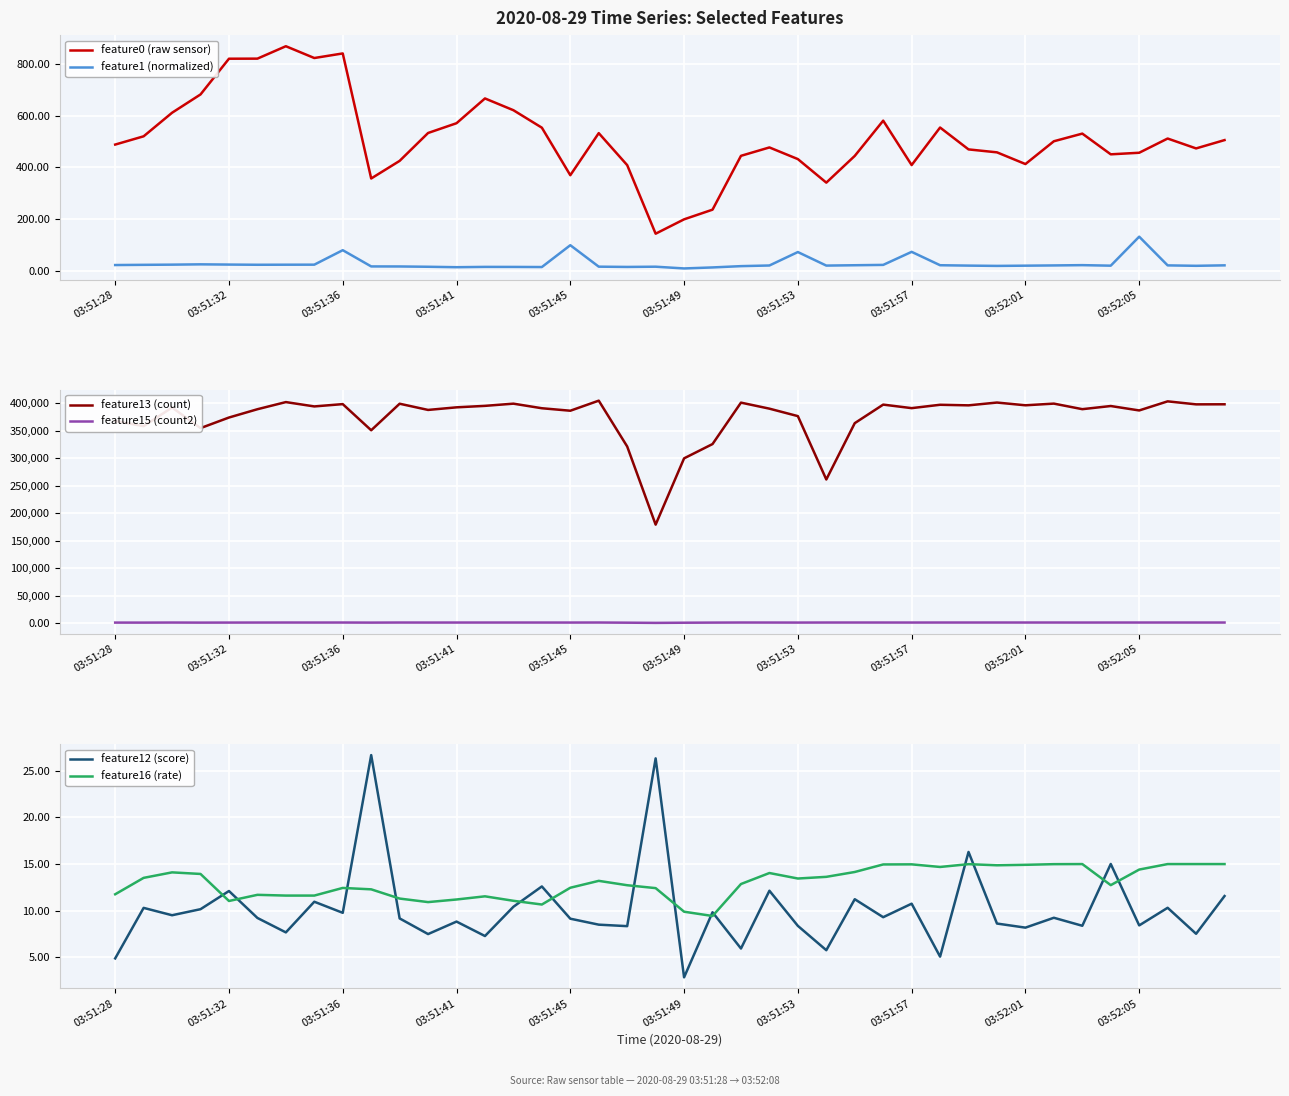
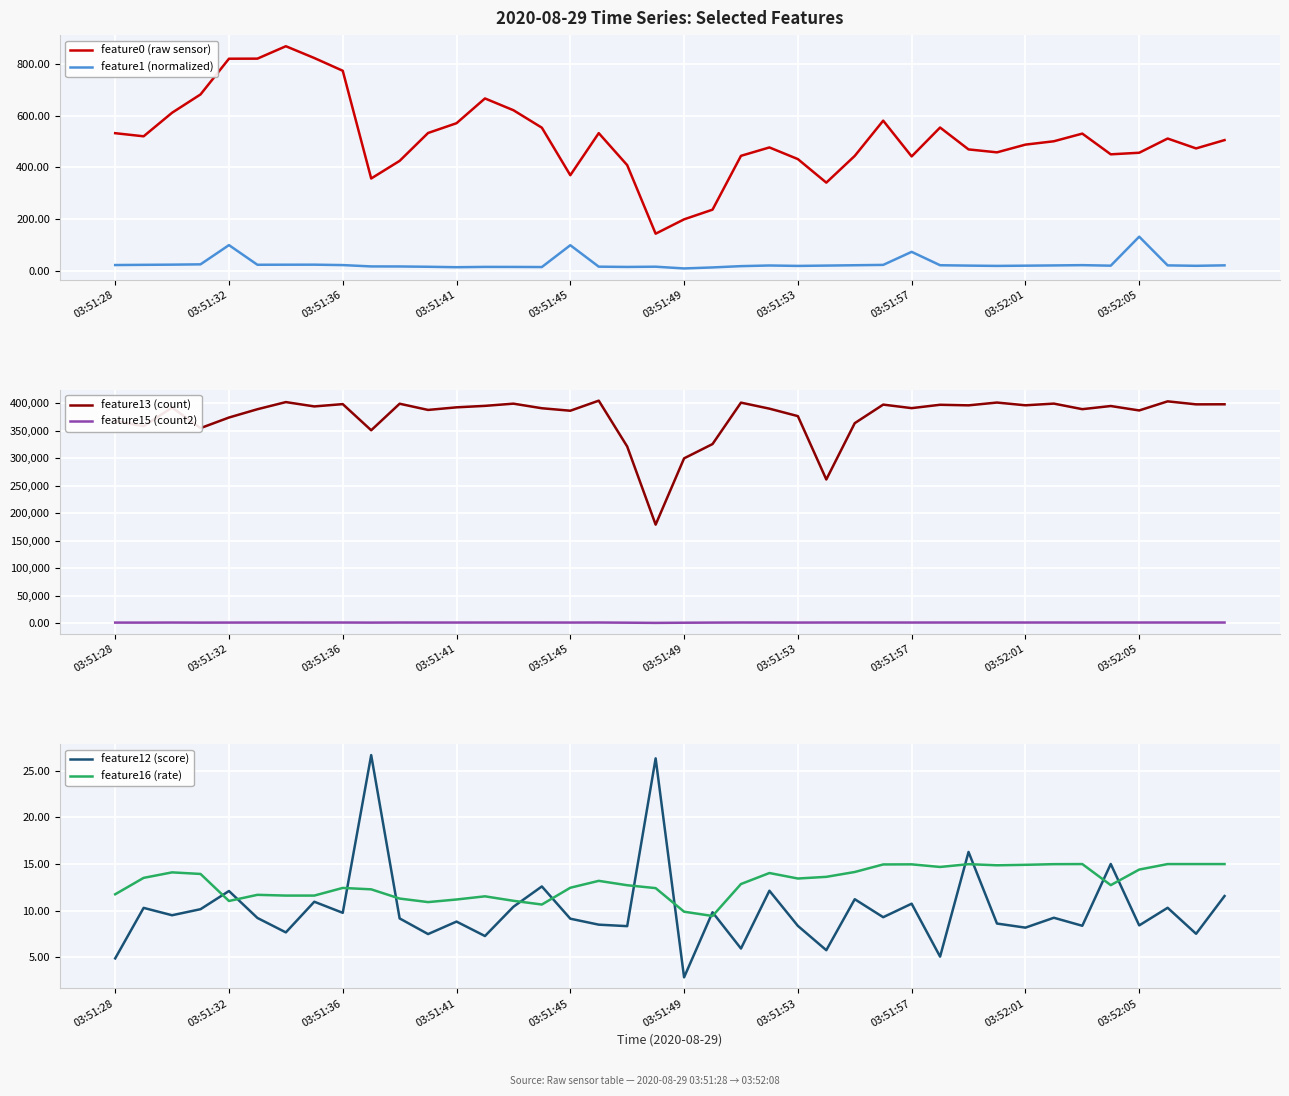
2020-08-29 Time Series: Selected Features, feature0 (raw sensor), 03:51:28: 490 -> 530
2020-08-29 Time Series: Selected Features, feature1 (normalized), 03:51:32: 20 -> 100
2020-08-29 Time Series: Selected Features, feature0 (raw sensor), 03:51:36: 840 -> 770
2020-08-29 Time Series: Selected Features, feature1 (normalized), 03:51:36: 80 -> 20
2020-08-29 Time Series: Selected Features, feature1 (normalized), 03:51:53: 70 -> 20
2020-08-29 Time Series: Selected Features, feature0 (raw sensor), 03:51:57: 410 -> 440
2020-08-29 Time Series: Selected Features, feature0 (raw sensor), 03:52:01: 410 -> 490
